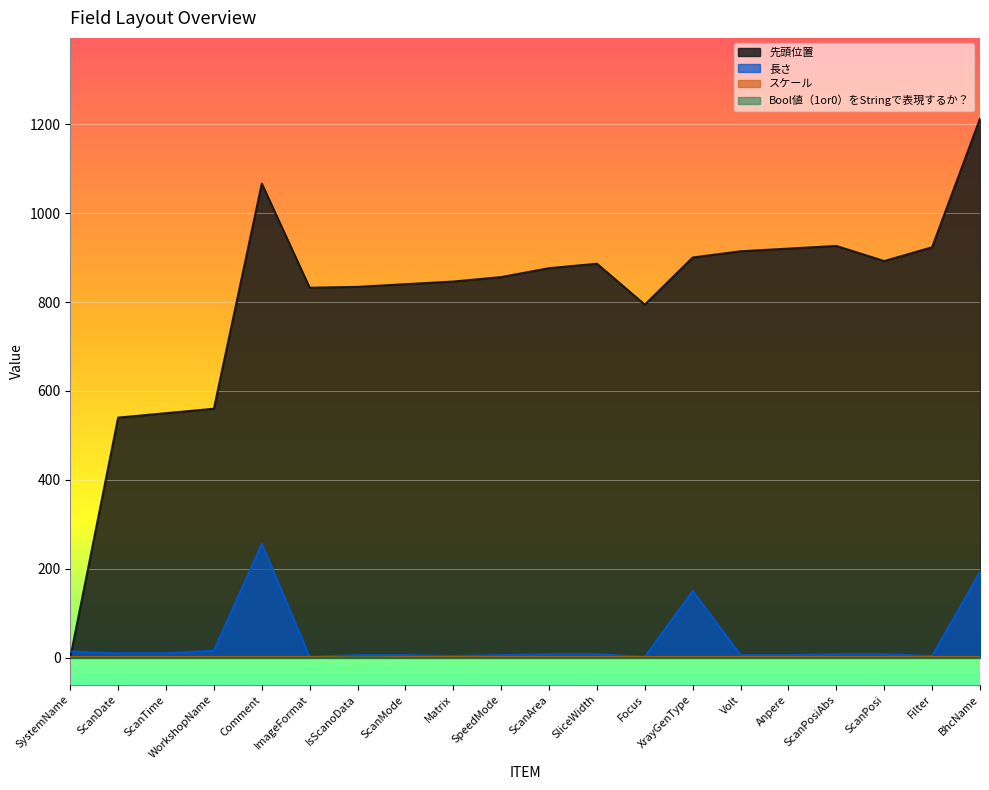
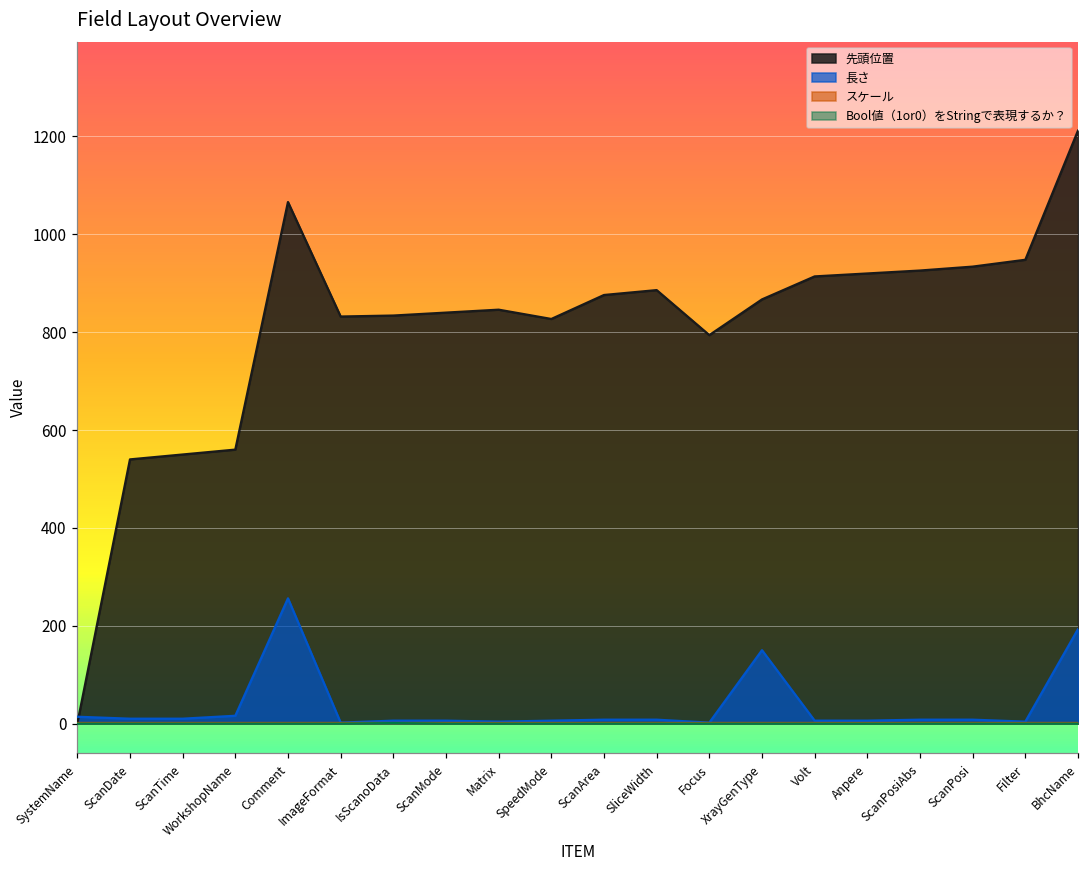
先頭位置, SpeedMode: 860 -> 830
先頭位置, XrayGenType: 900 -> 870
先頭位置, ScanPosi: 890 -> 930
先頭位置, Filter: 920 -> 950
